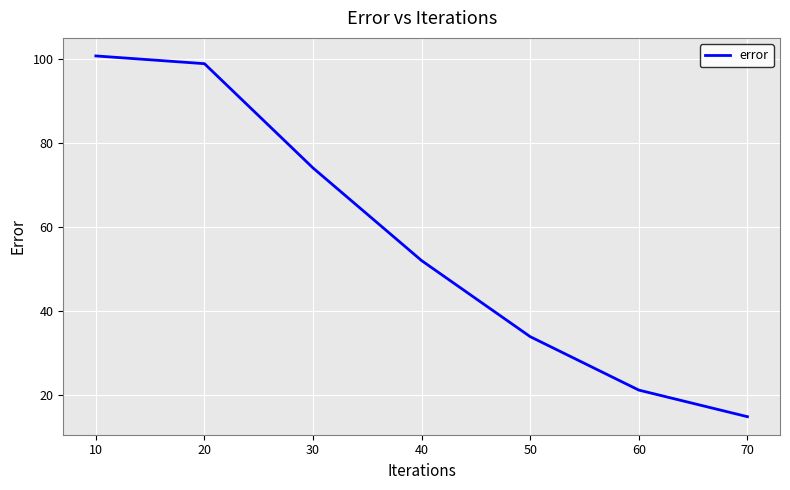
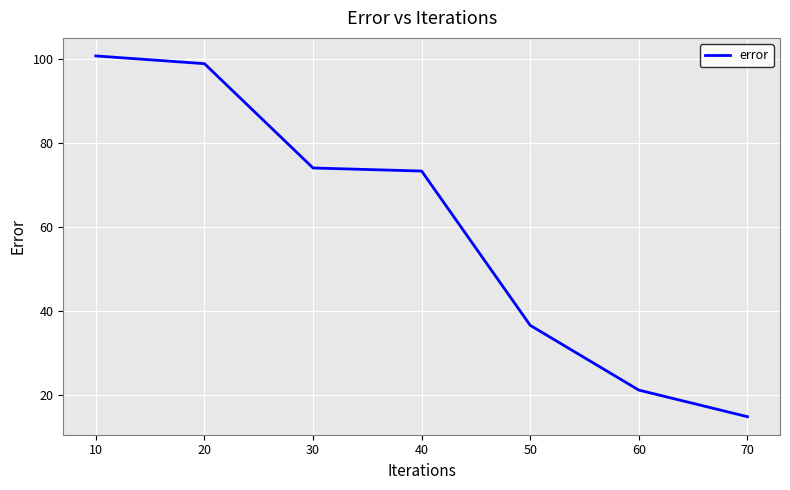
40: 52 -> 73
50: 34 -> 37
